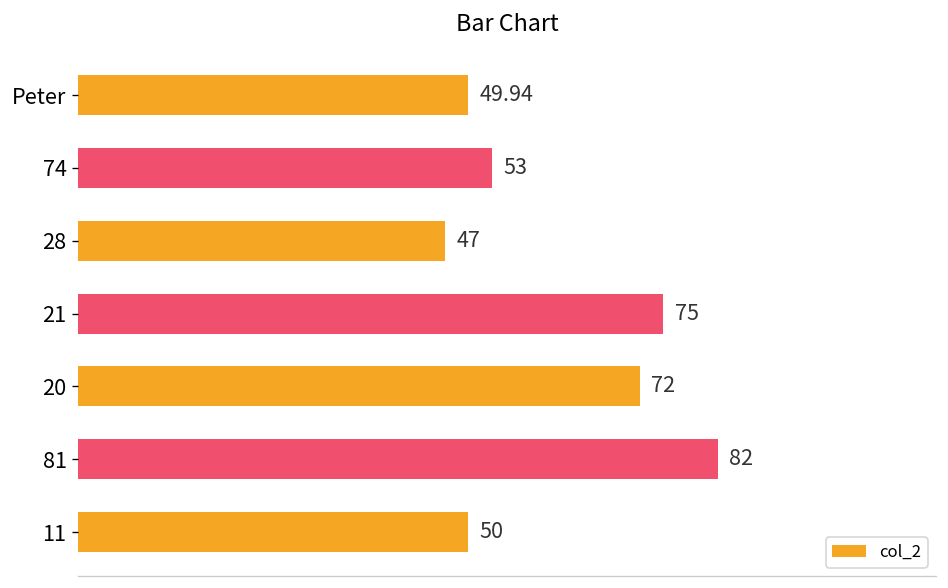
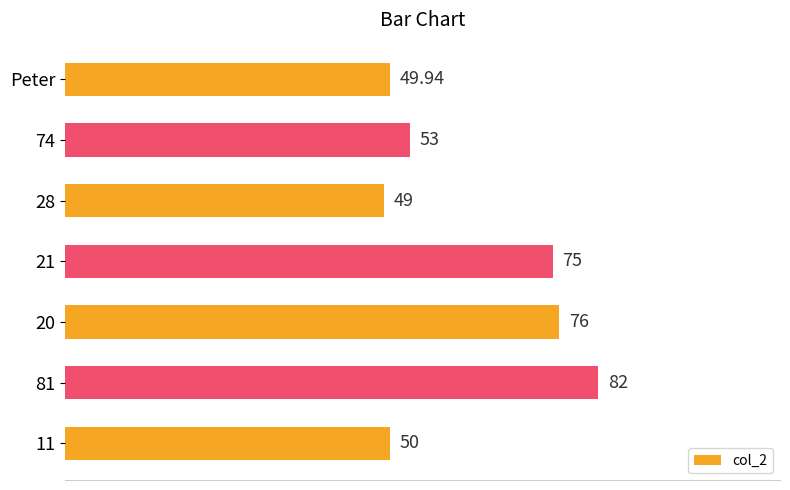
28: 47 -> 49
20: 72 -> 76
